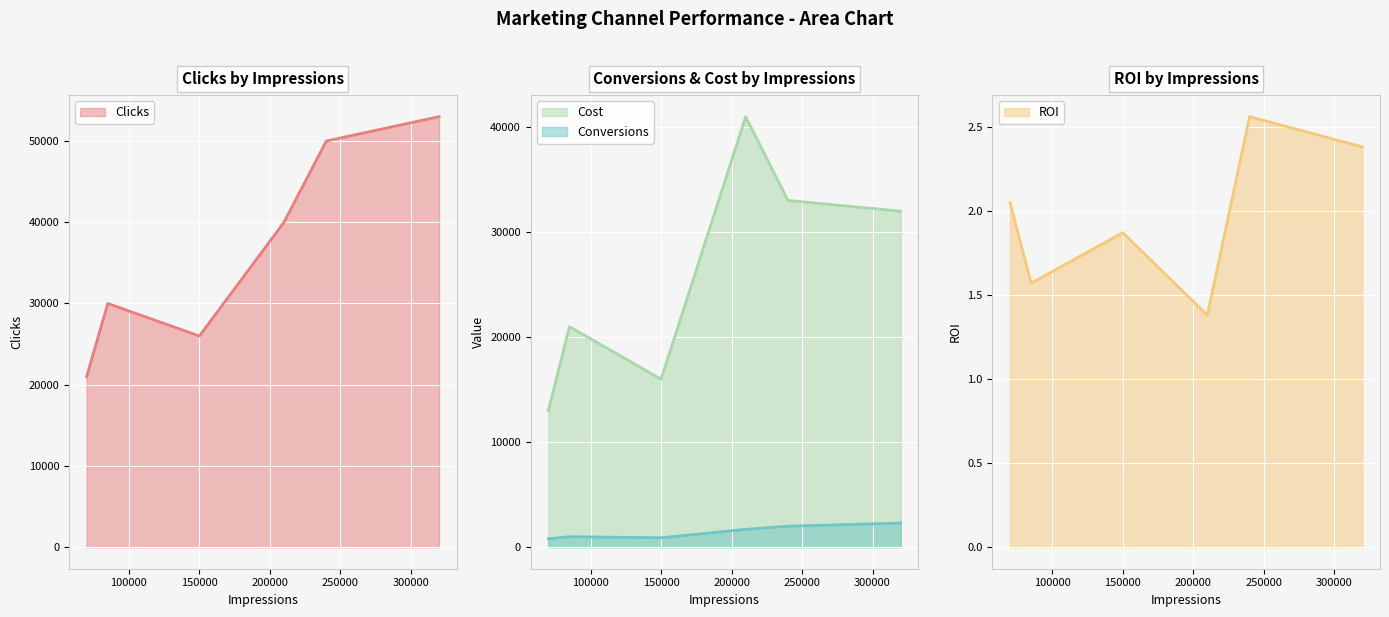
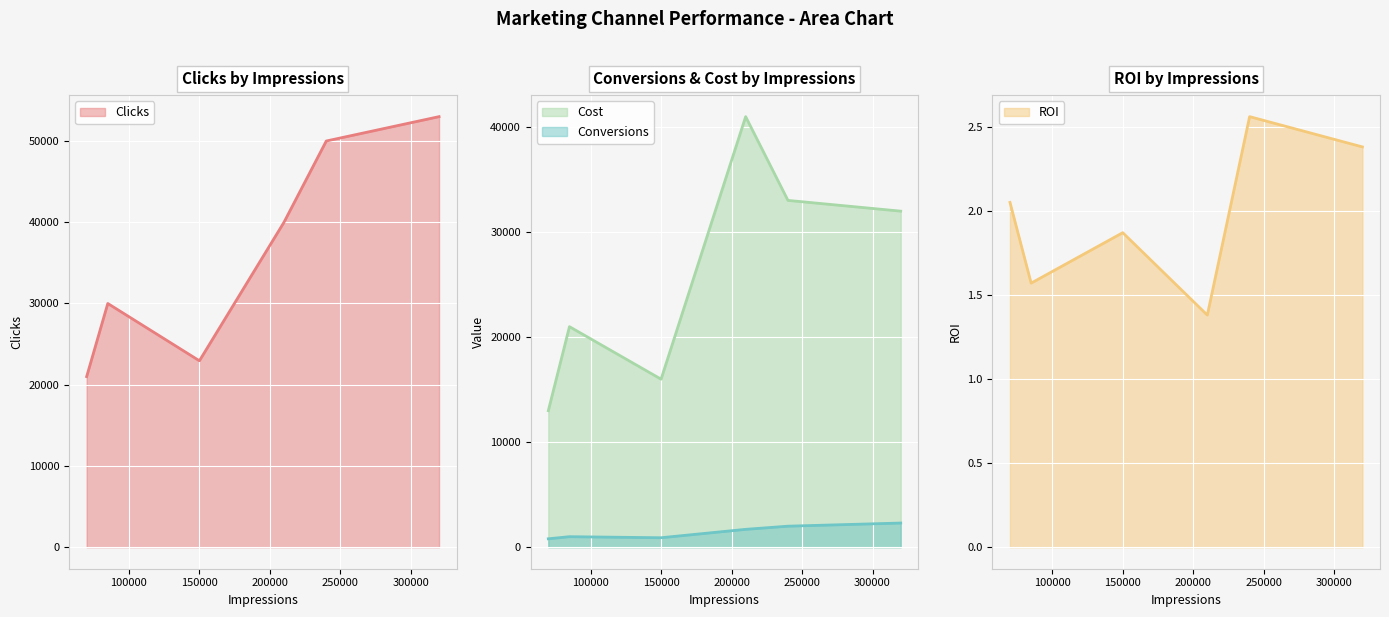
Clicks by Impressions, 150000: 26000 -> 23000
